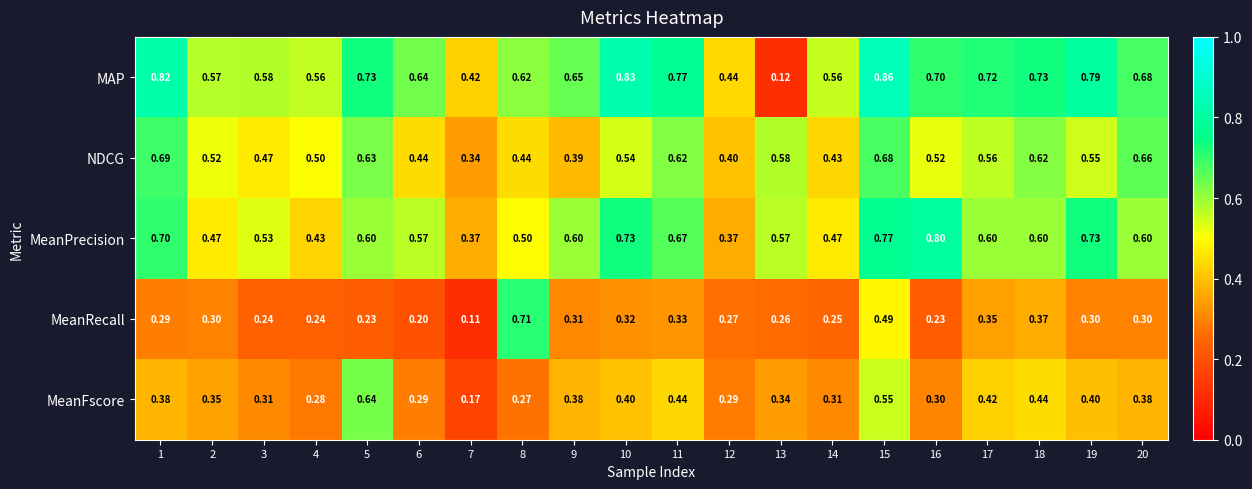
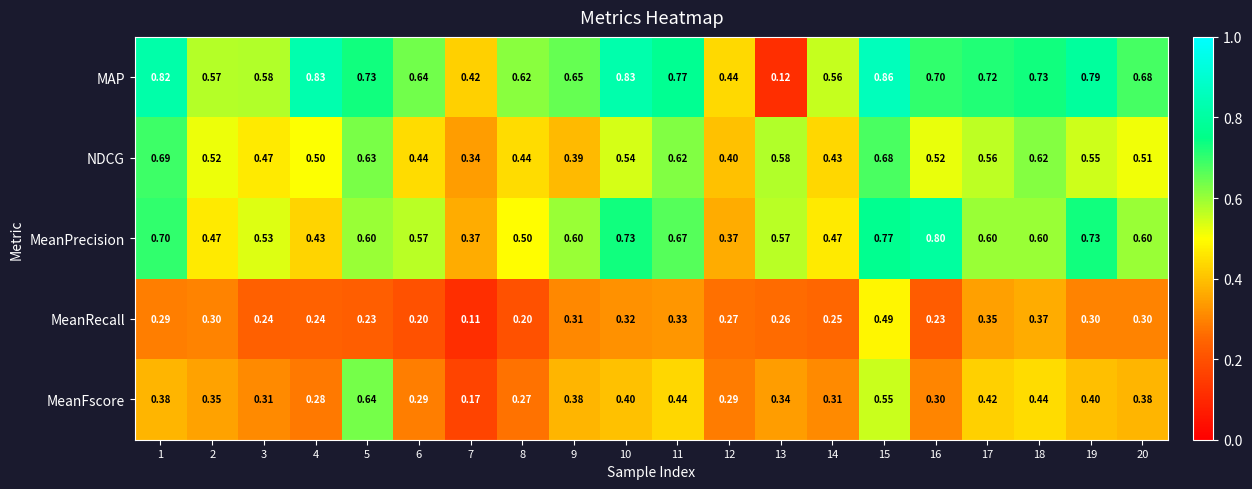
MAP, 4: 0.56 -> 0.83
NDCG, 20: 0.66 -> 0.51
MeanRecall, 8: 0.71 -> 0.20
